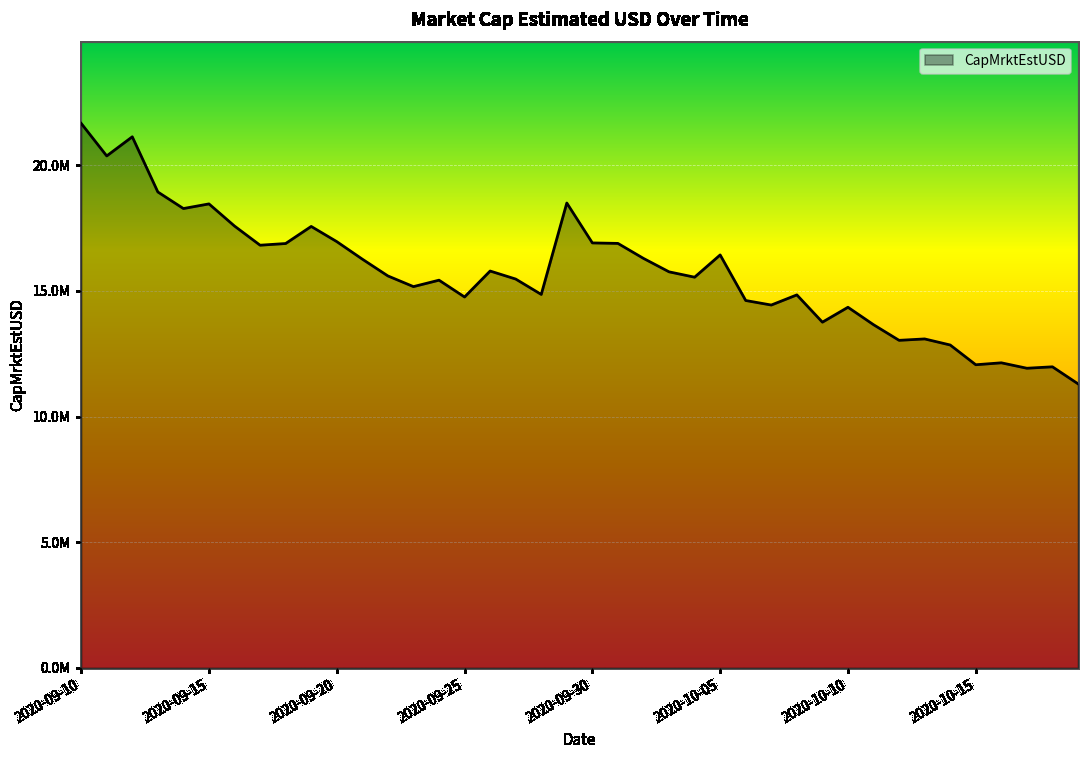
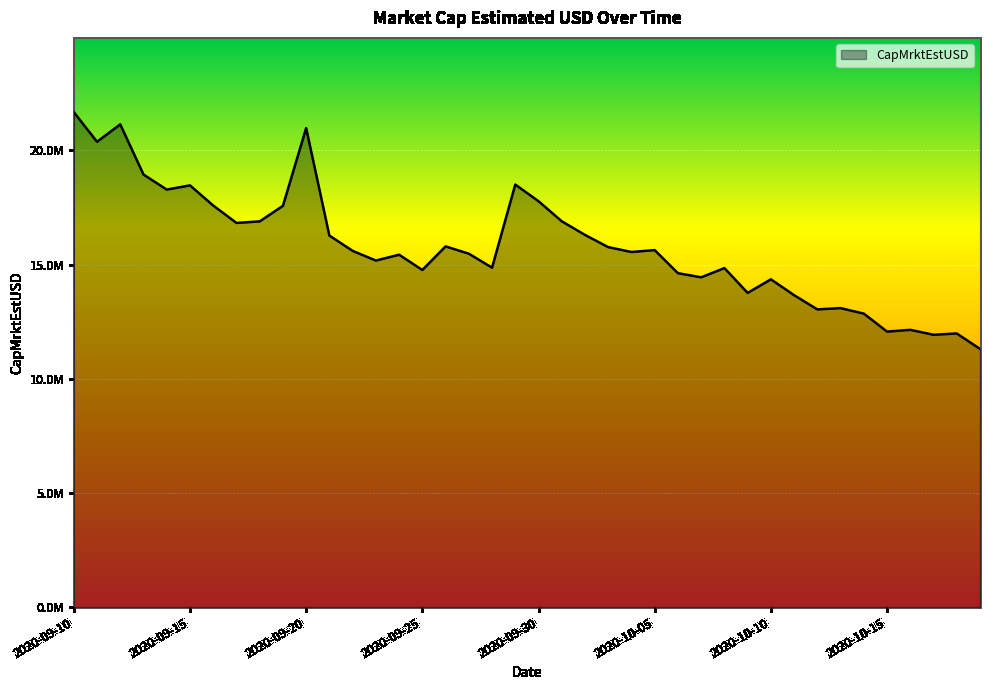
2020-09-20: 17000000 -> 21000000
2020-09-30: 16900000 -> 17800000
2020-10-05: 16400000 -> 15600000
